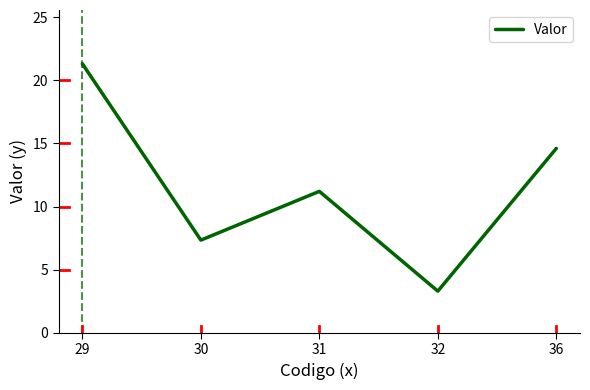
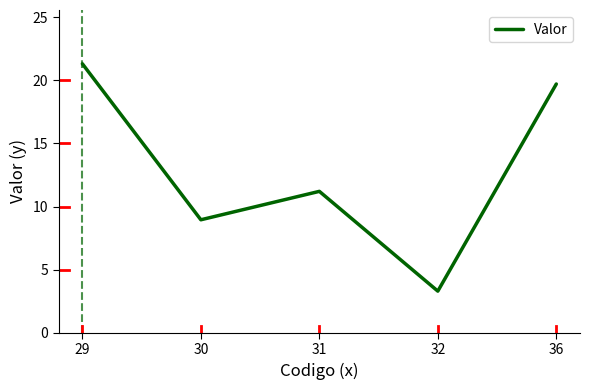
30: 7.3 -> 9.0
36: 14.6 -> 19.7
